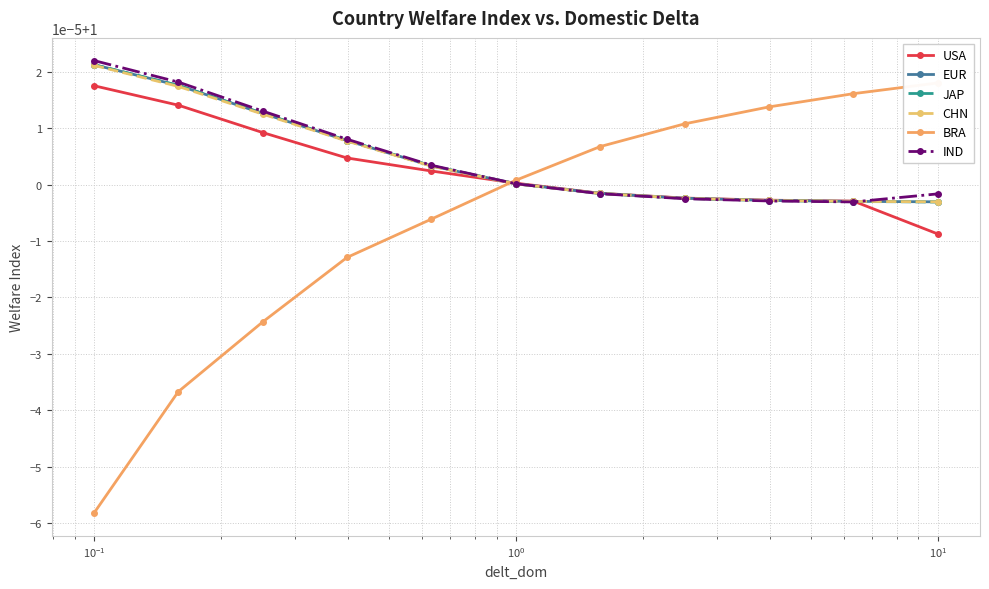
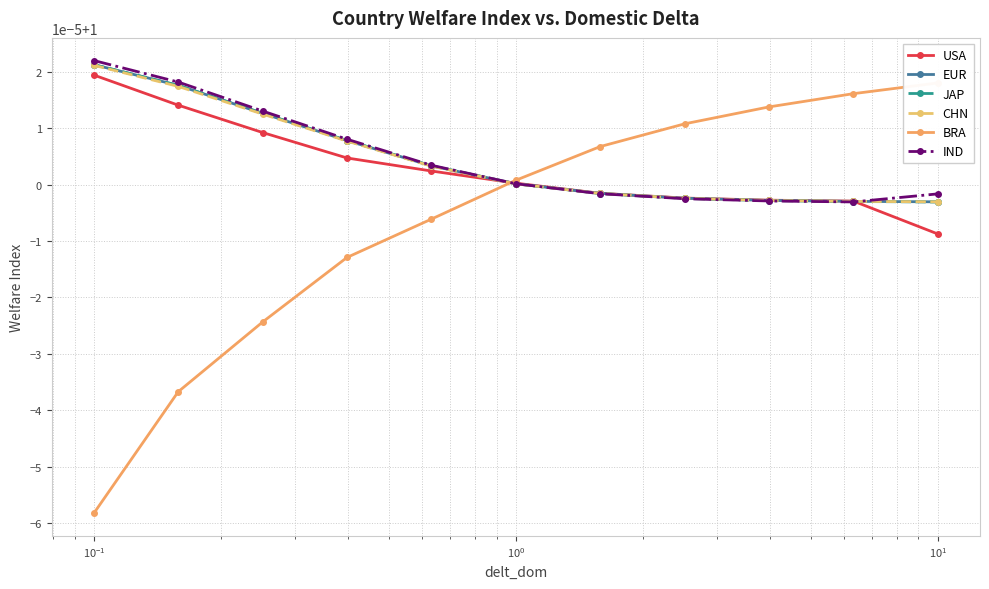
USA, 10^-1: 1.000018 -> 1.000019
